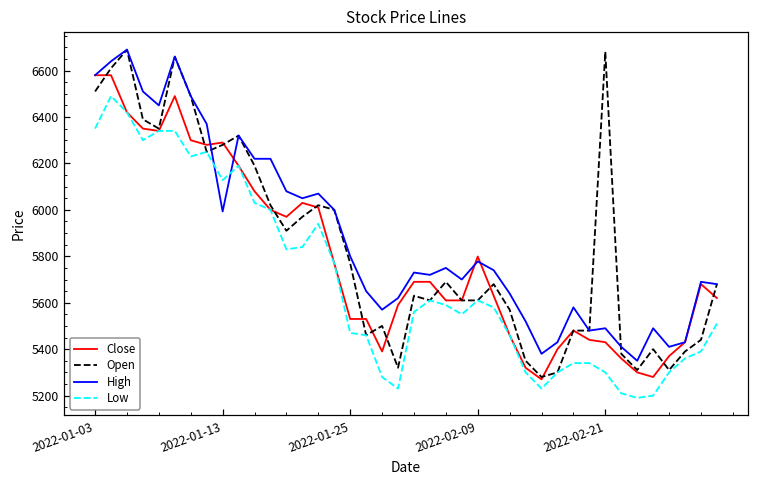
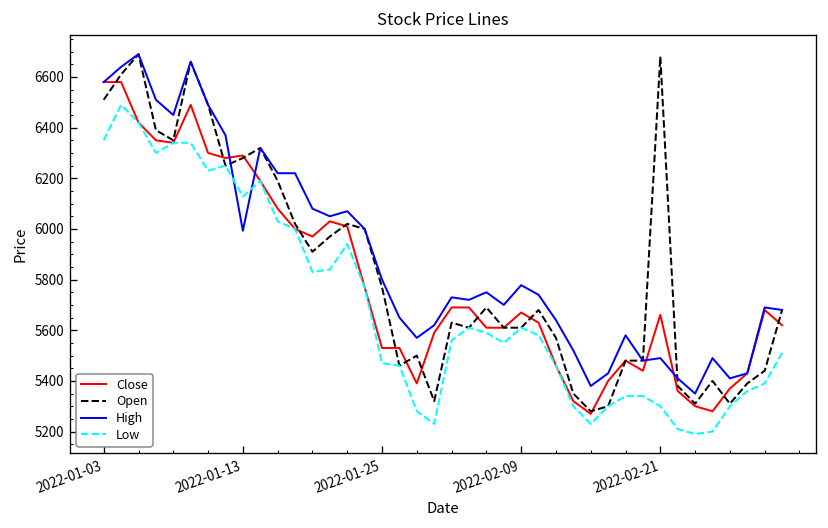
Close, 2022-02-09: 5800 -> 5670
Close, 2022-02-21: 5430 -> 5660
